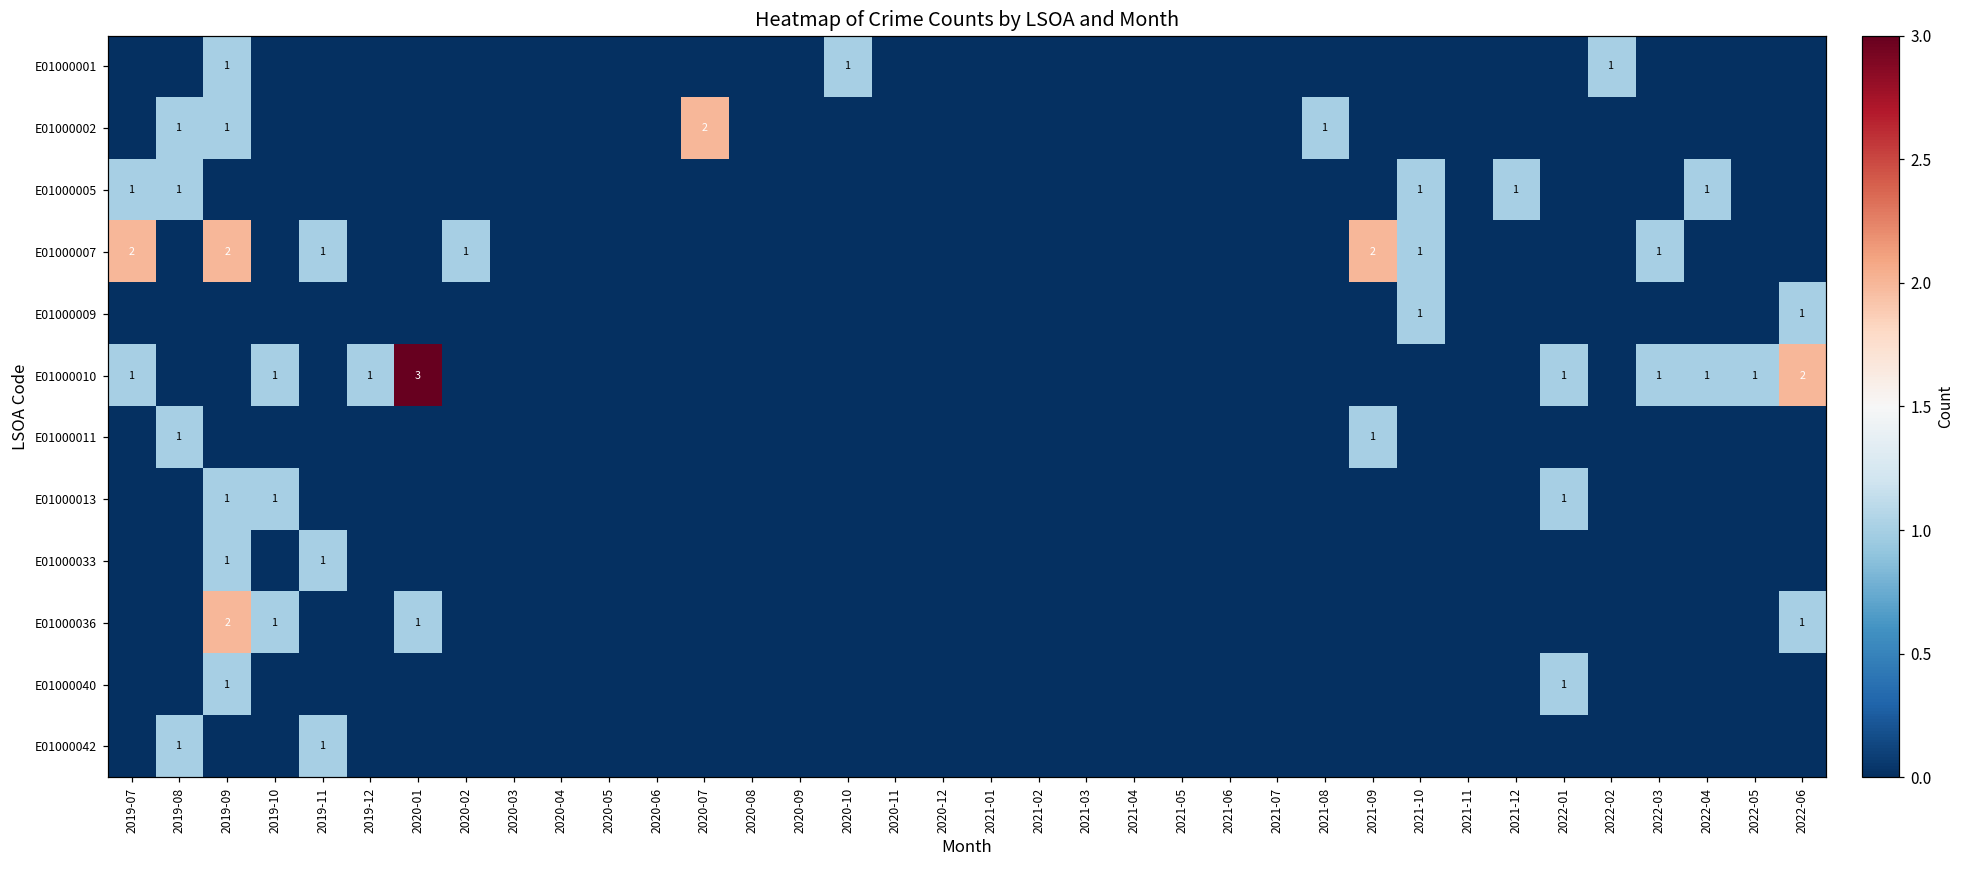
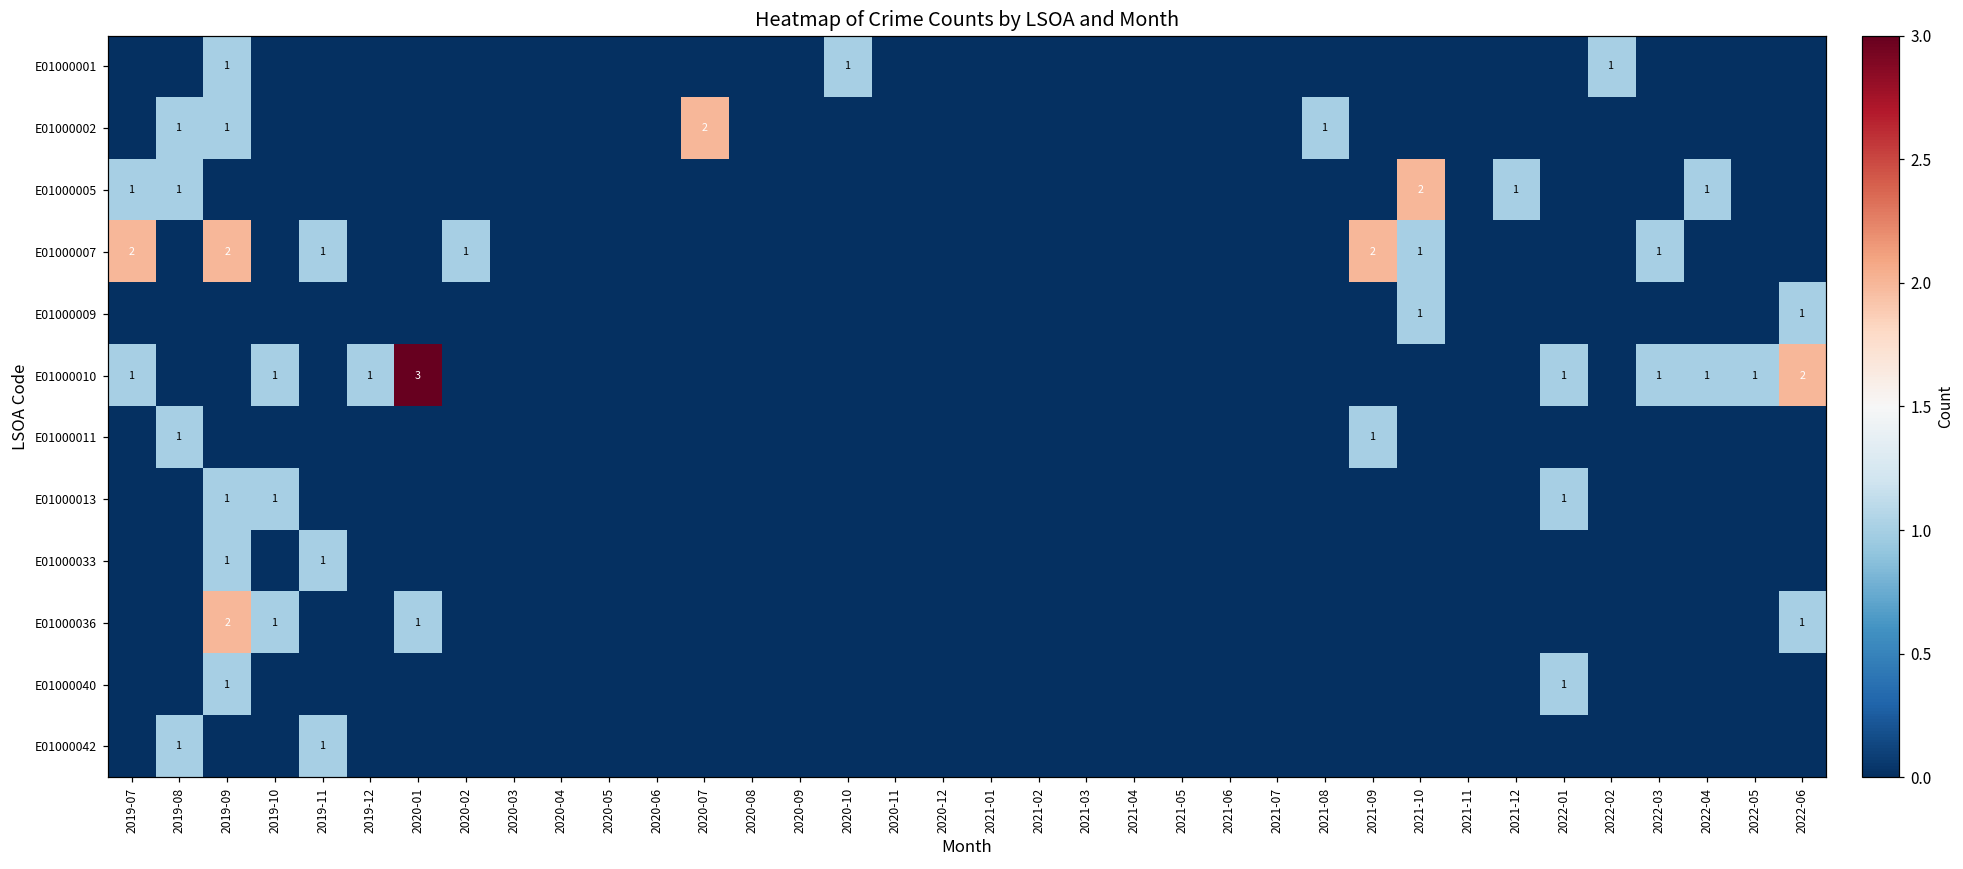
E01000005, 2021-10: 1 -> 2
